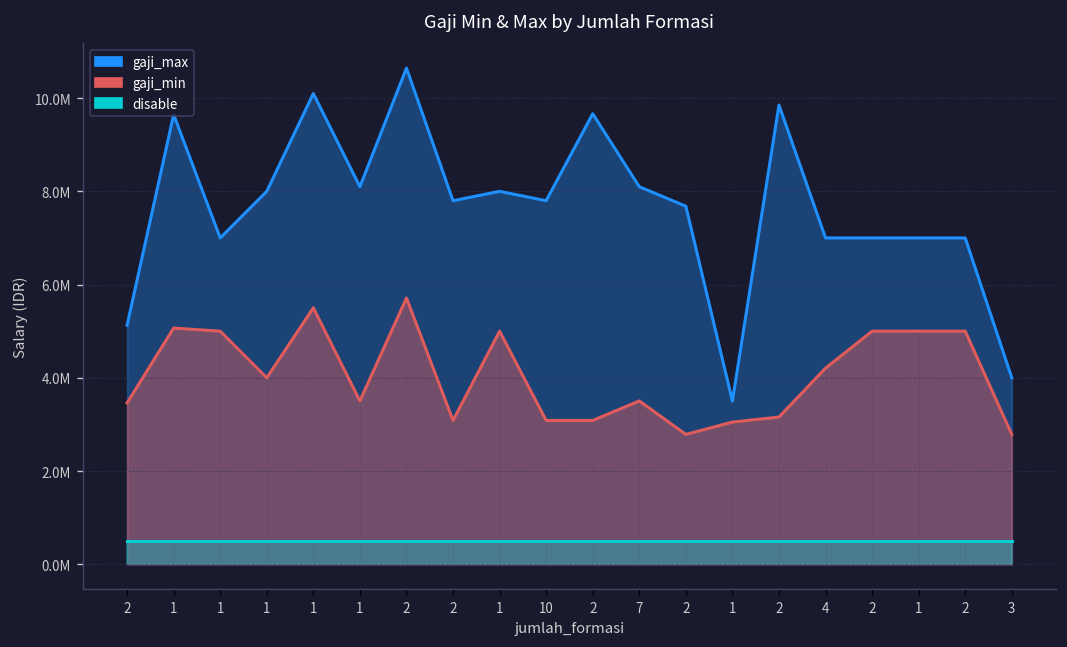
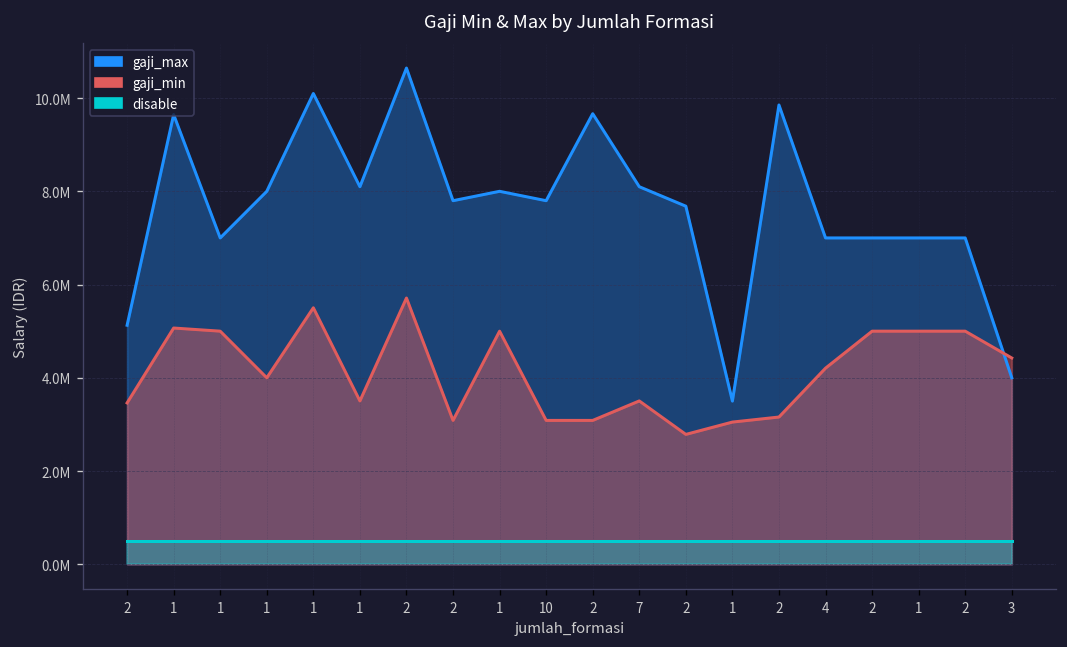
gaji_min, 3: 2800000 -> 4400000
